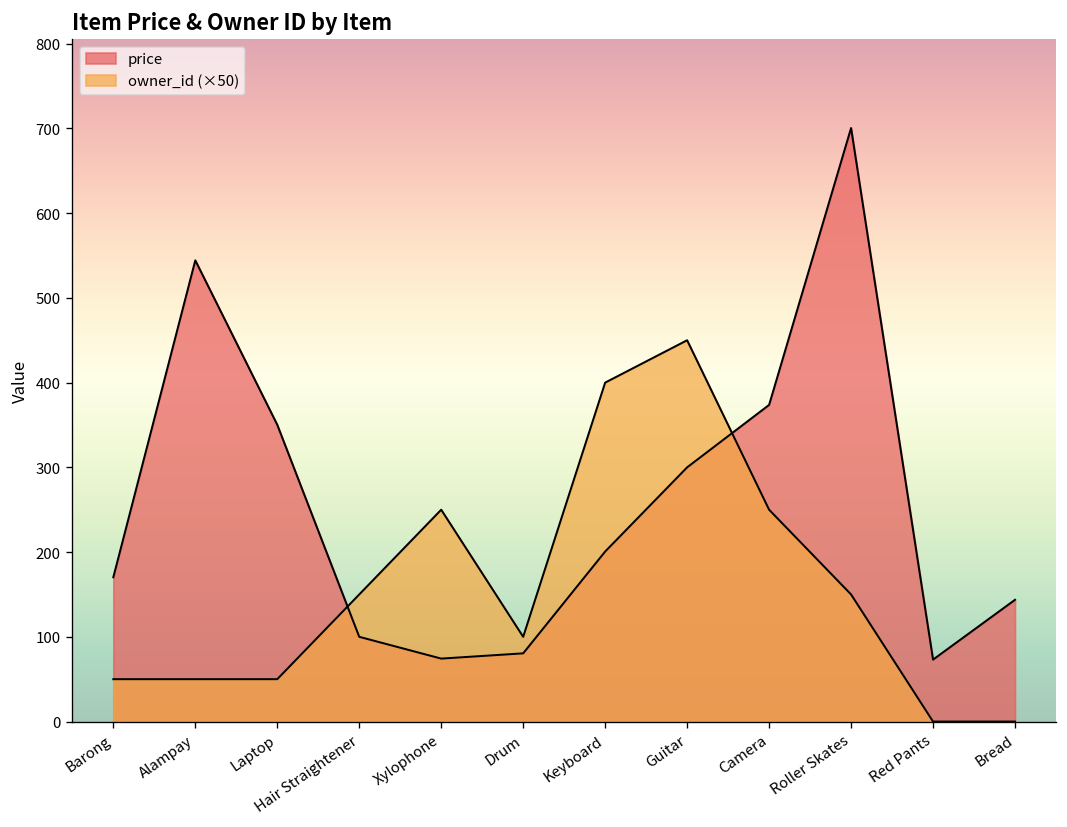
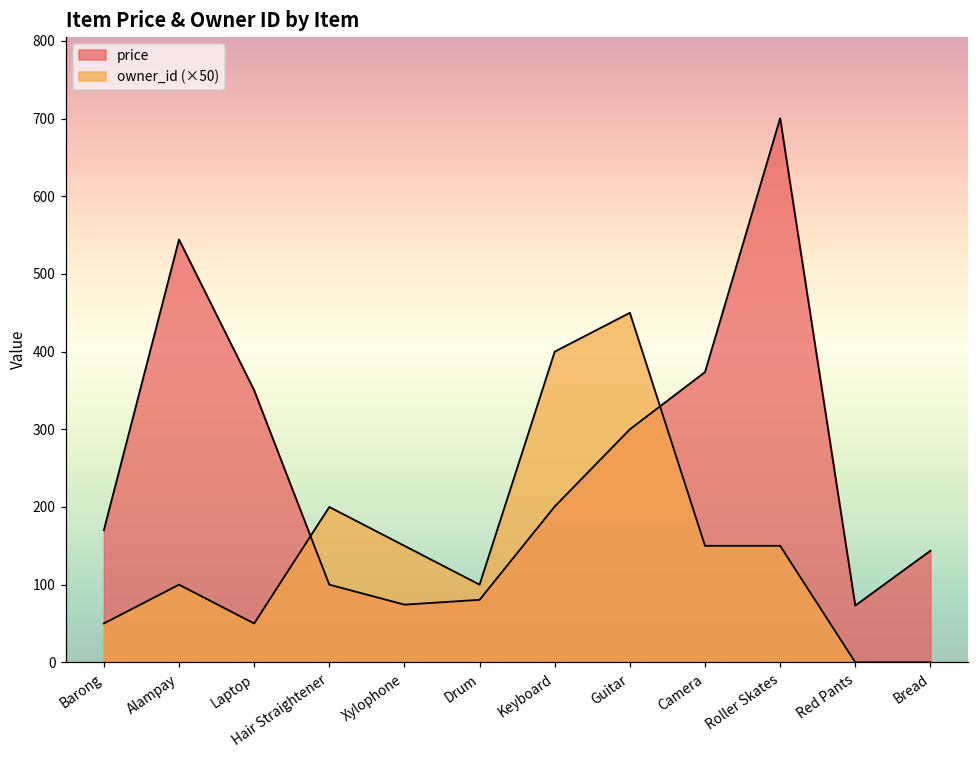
owner_id (×50), Alampay: 50 -> 100
owner_id (×50), Hair Straightener: 150 -> 200
owner_id (×50), Xylophone: 250 -> 150
owner_id (×50), Camera: 250 -> 150
